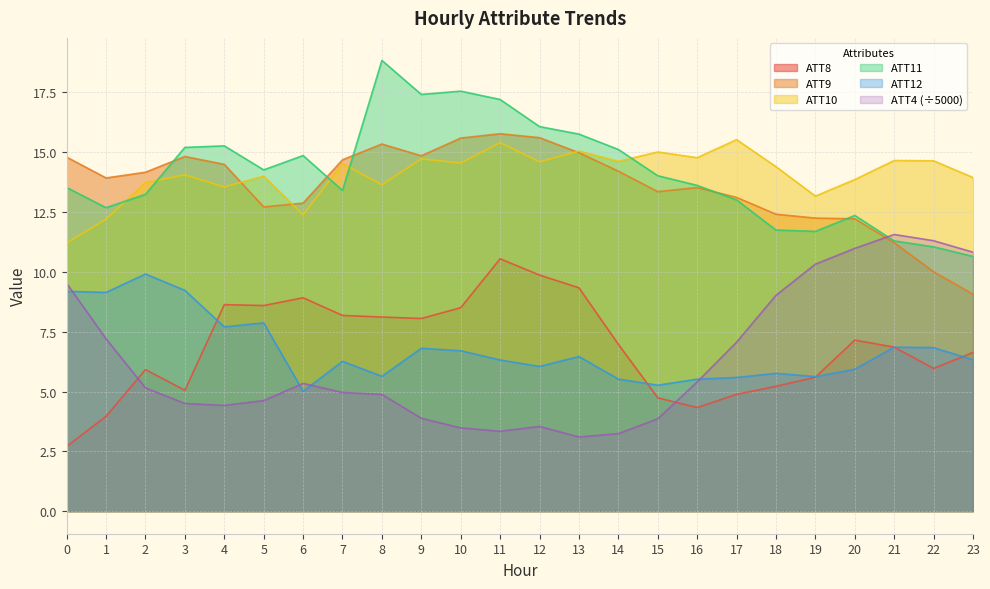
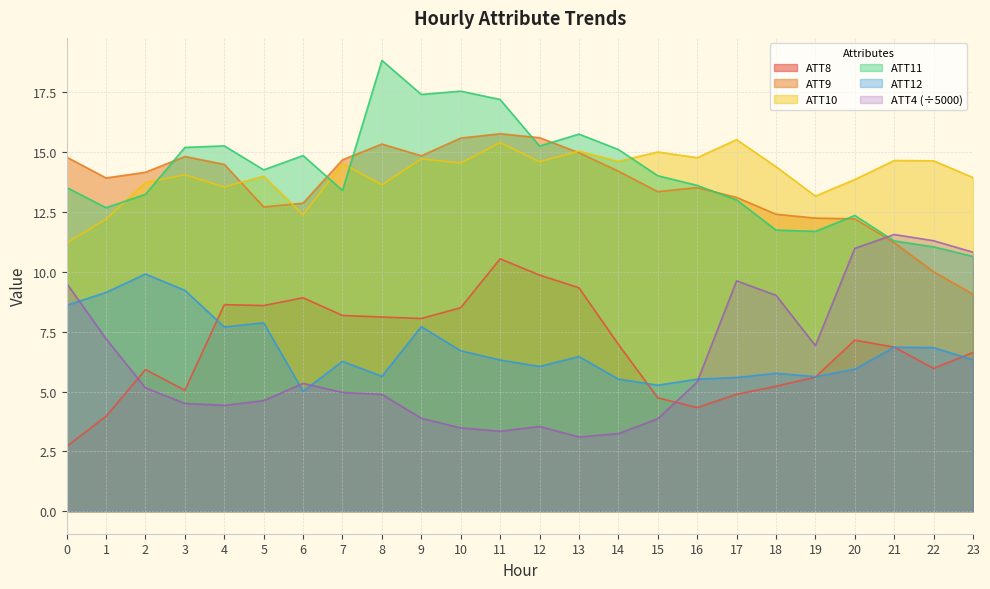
ATT12, 0: 9.2 -> 8.6
ATT12, 9: 6.8 -> 7.7
ATT11, 12: 16.1 -> 15.3
ATT4 (÷5000), 17: 7.1 -> 9.6
ATT4 (÷5000), 19: 10.3 -> 6.9
